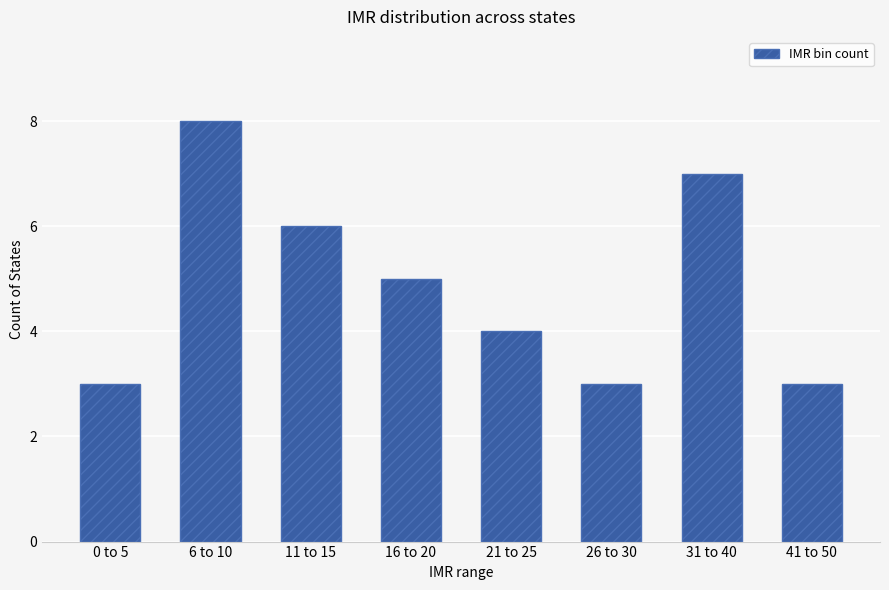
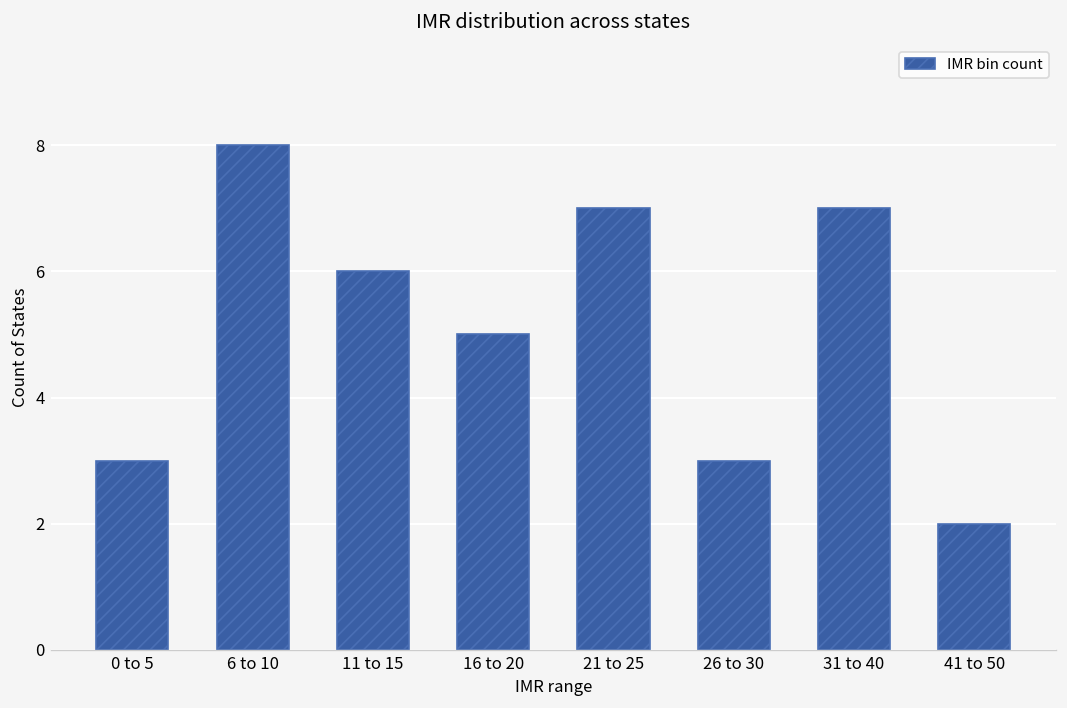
21 to 25: 4 -> 7
41 to 50: 3 -> 2
